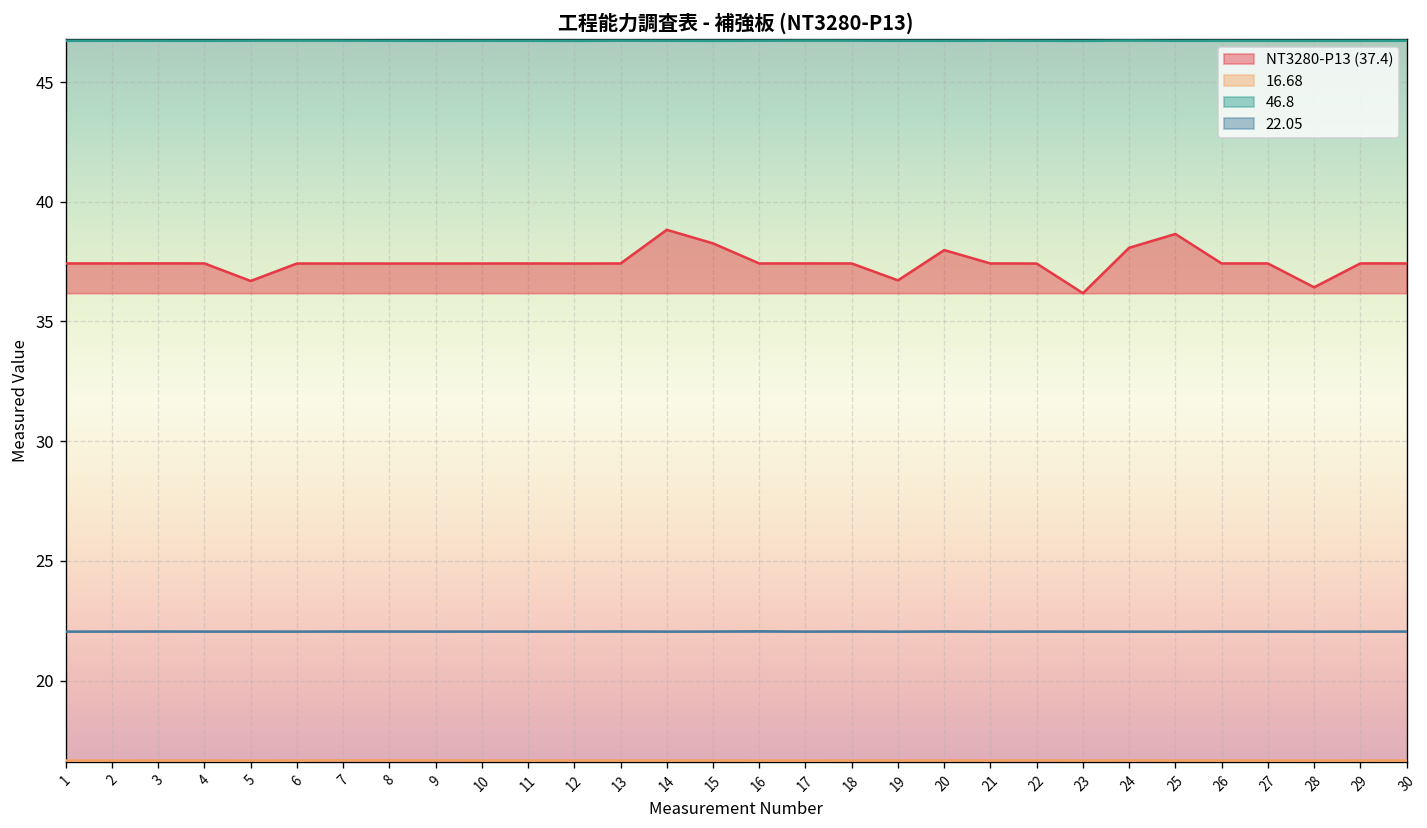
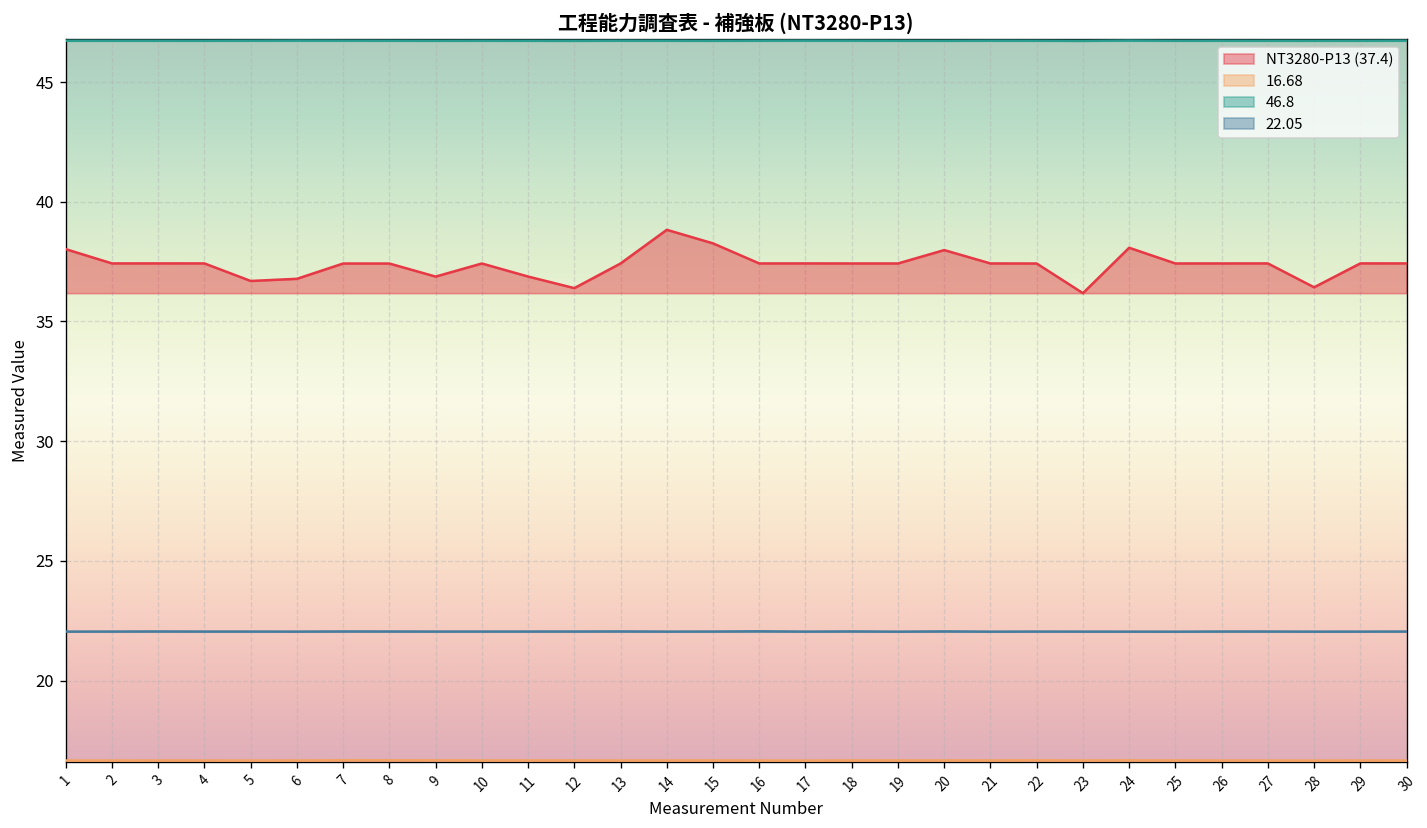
NT3280-P13 (37.4), 1: 37.4 -> 38.0
NT3280-P13 (37.4), 6: 37.4 -> 36.8
NT3280-P13 (37.4), 9: 37.4 -> 36.9
NT3280-P13 (37.4), 11: 37.4 -> 36.9
NT3280-P13 (37.4), 12: 37.4 -> 36.4
NT3280-P13 (37.4), 19: 36.7 -> 37.4
NT3280-P13 (37.4), 25: 38.7 -> 37.4
